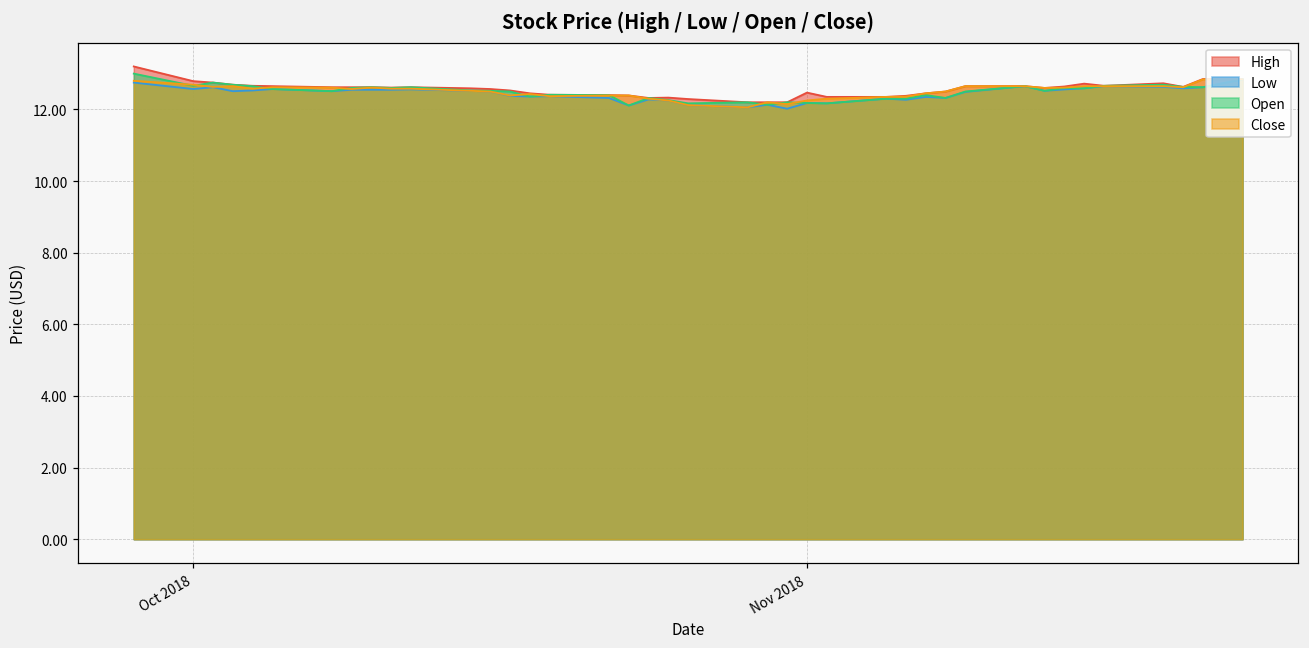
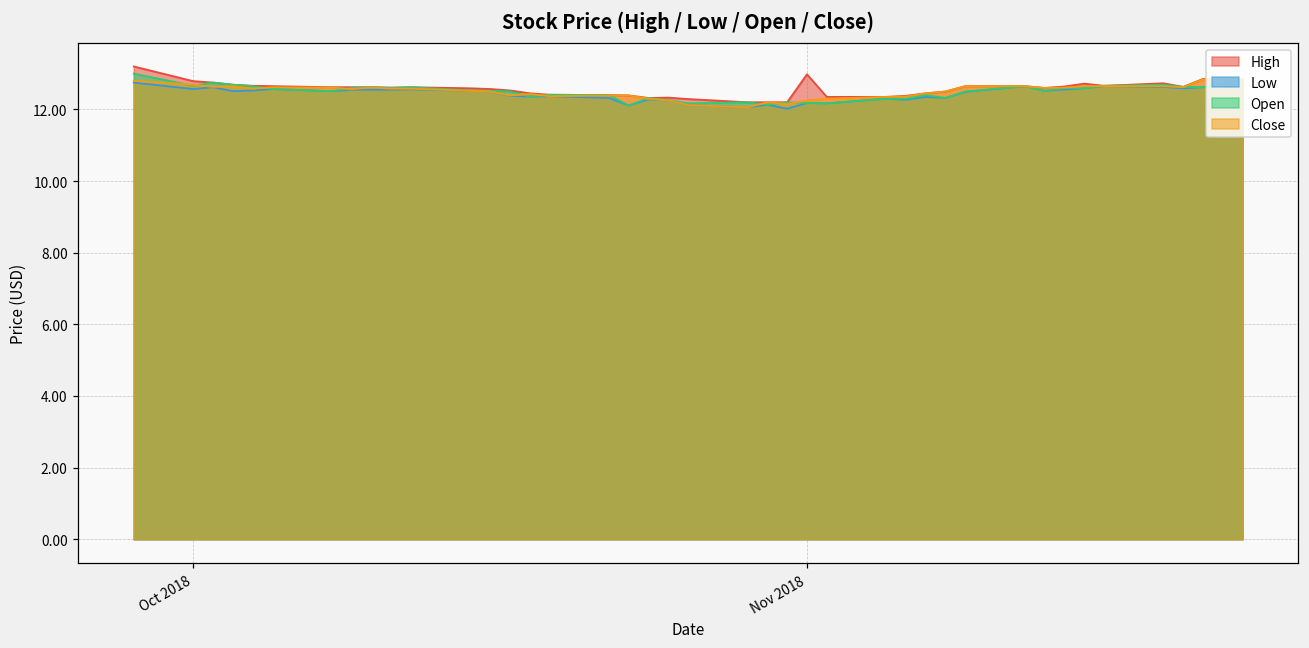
High, Nov 2018: 12.5 -> 13.0
